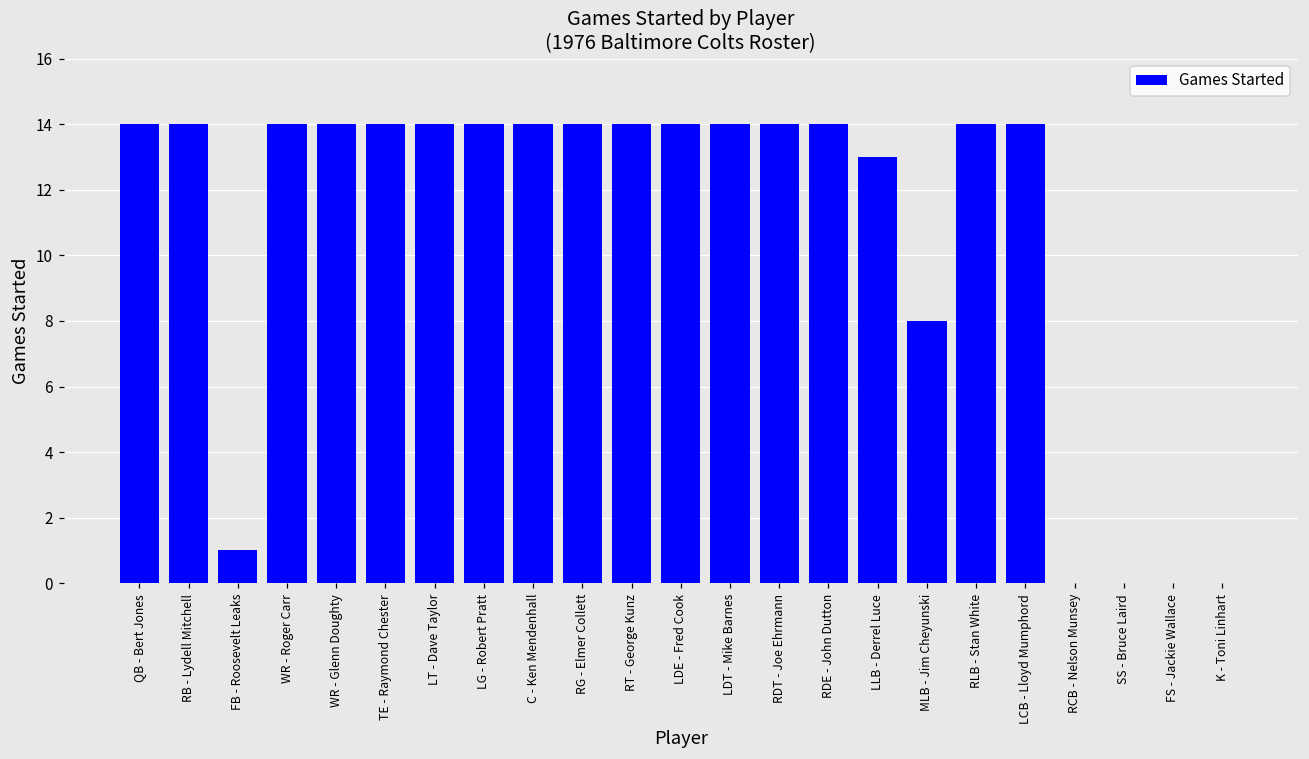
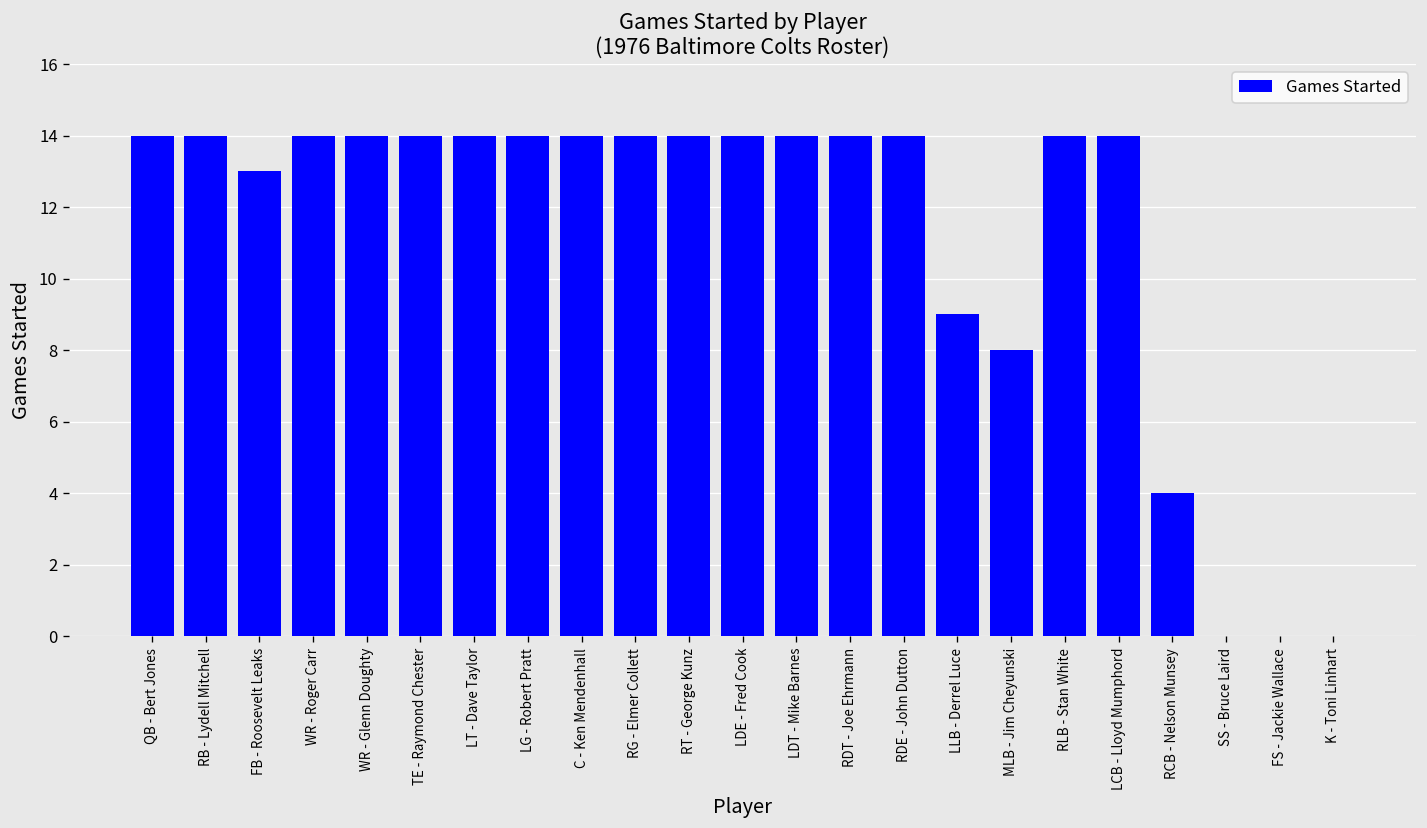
FB - Roosevelt Leaks: 1 -> 13
LLB - Derrel Luce: 13 -> 9
RCB - Nelson Munsey: 0 -> 4
